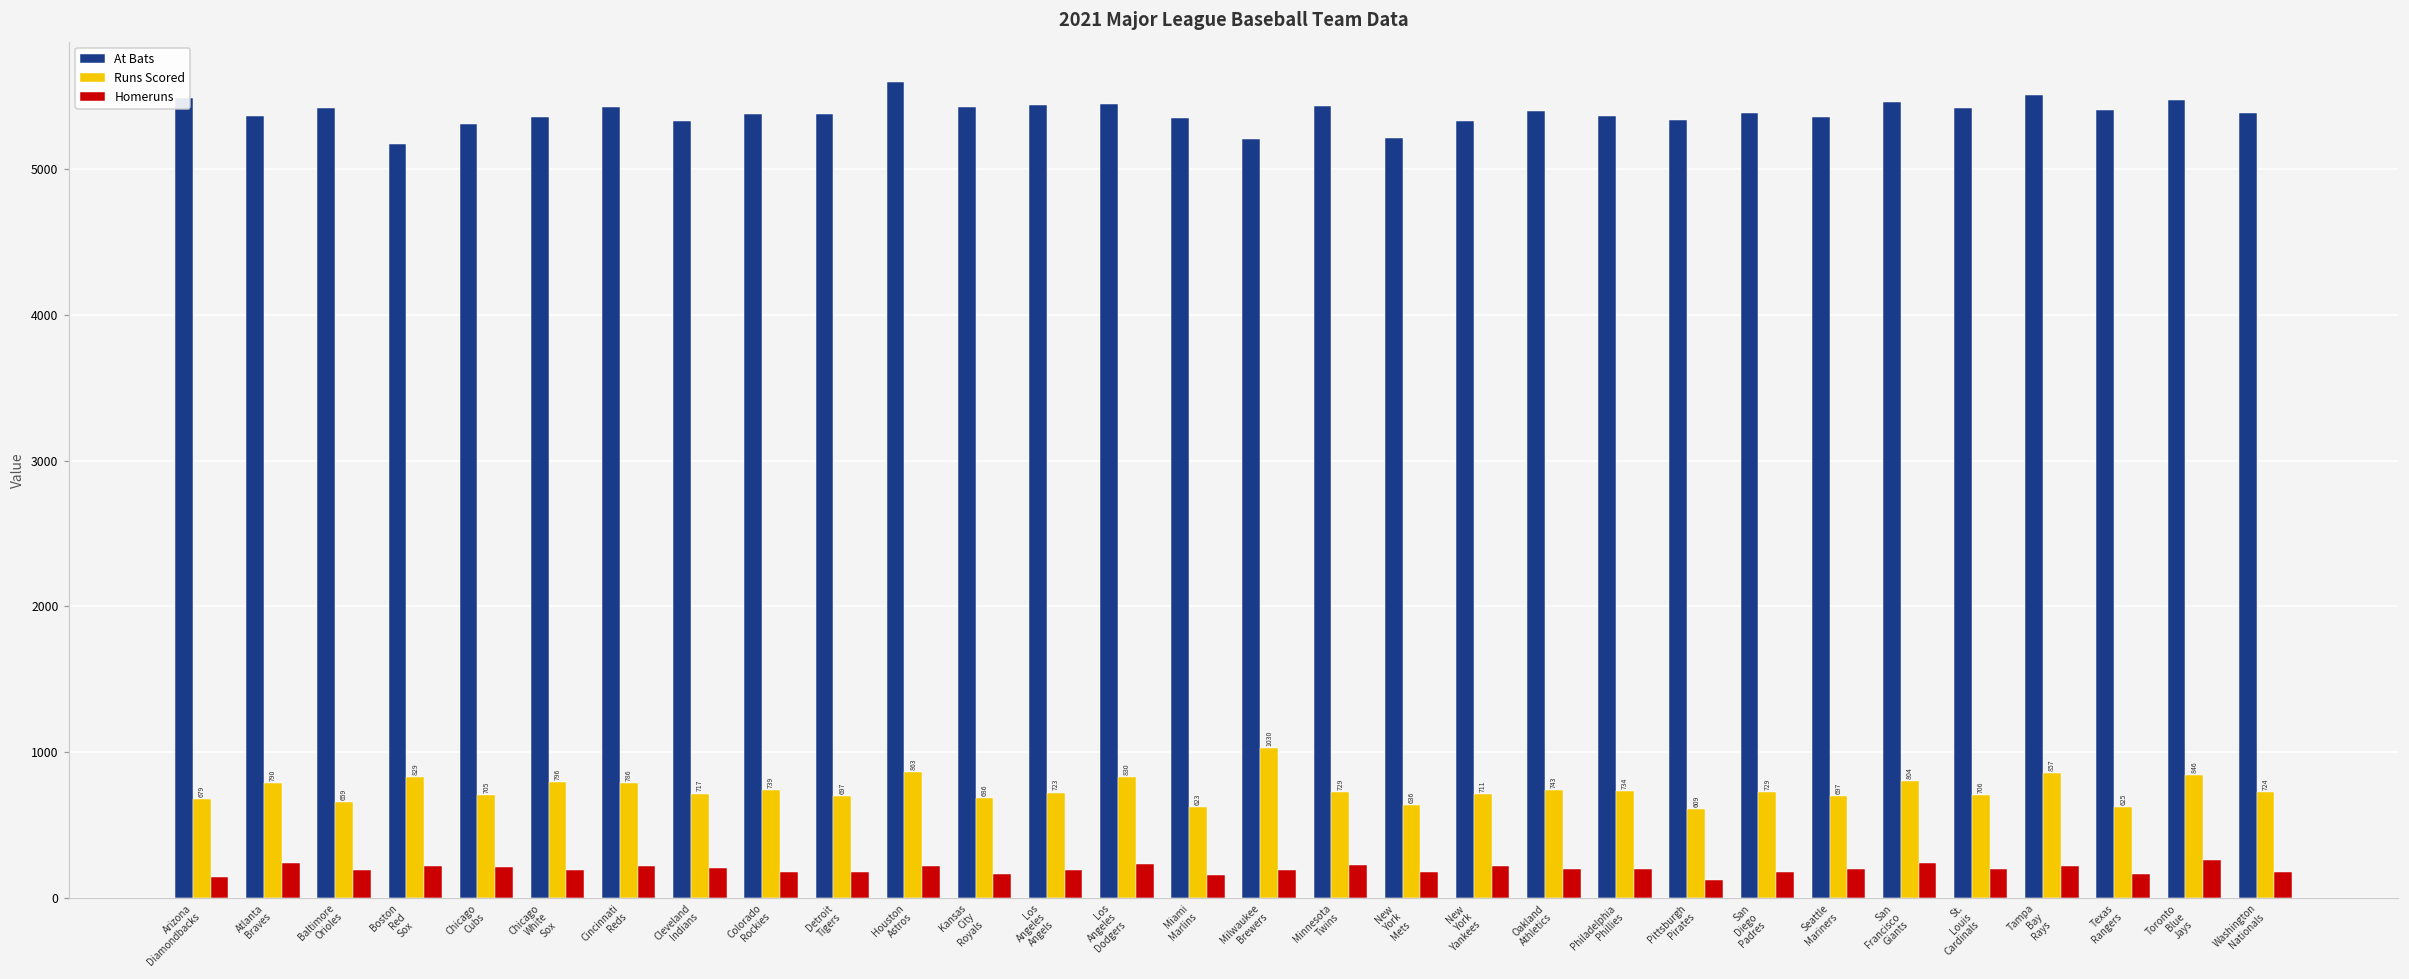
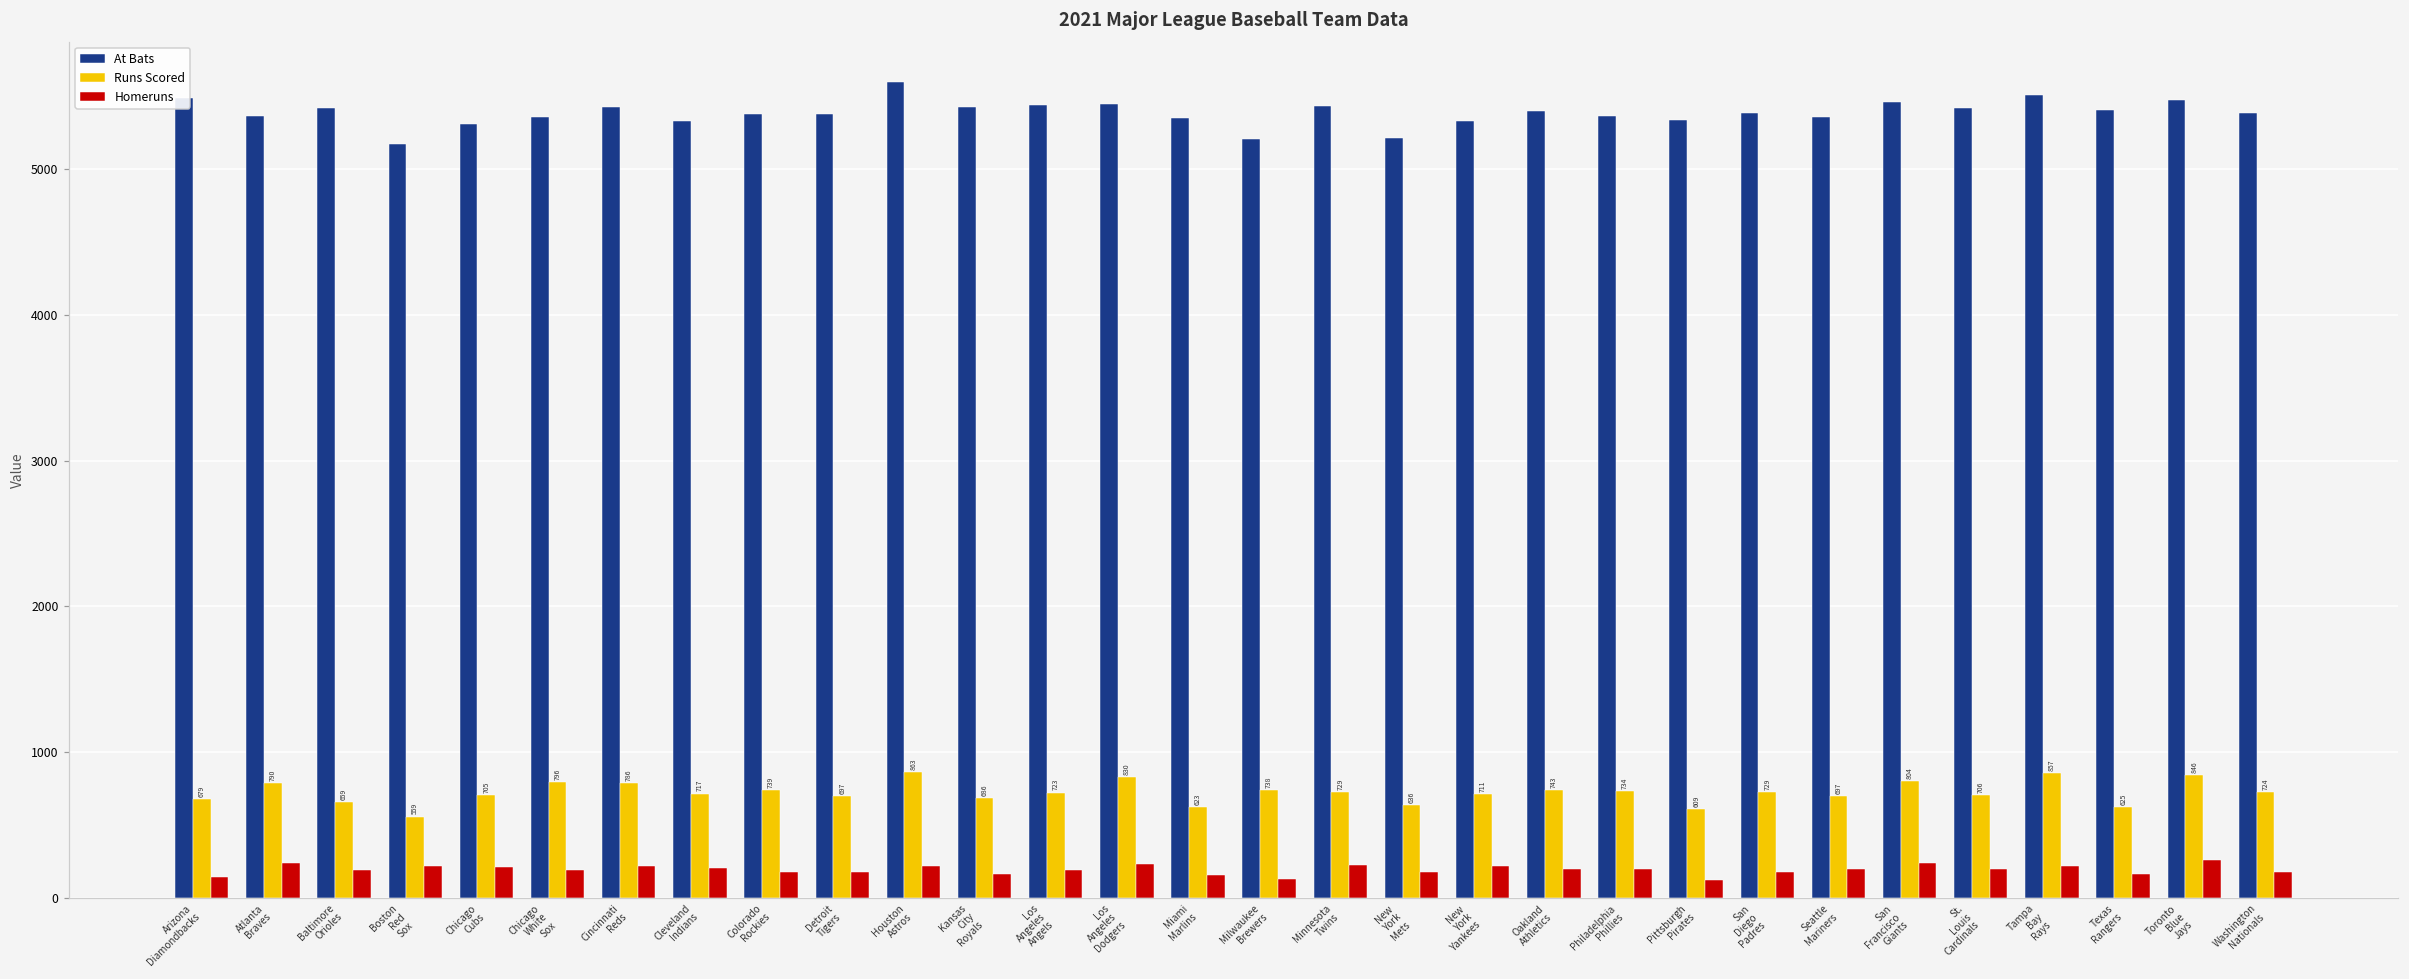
Runs Scored, Boston Red Sox: 829 -> 559
Runs Scored, Milwaukee Brewers: 1030 -> 738
Homeruns, Milwaukee Brewers: 190 -> 130
